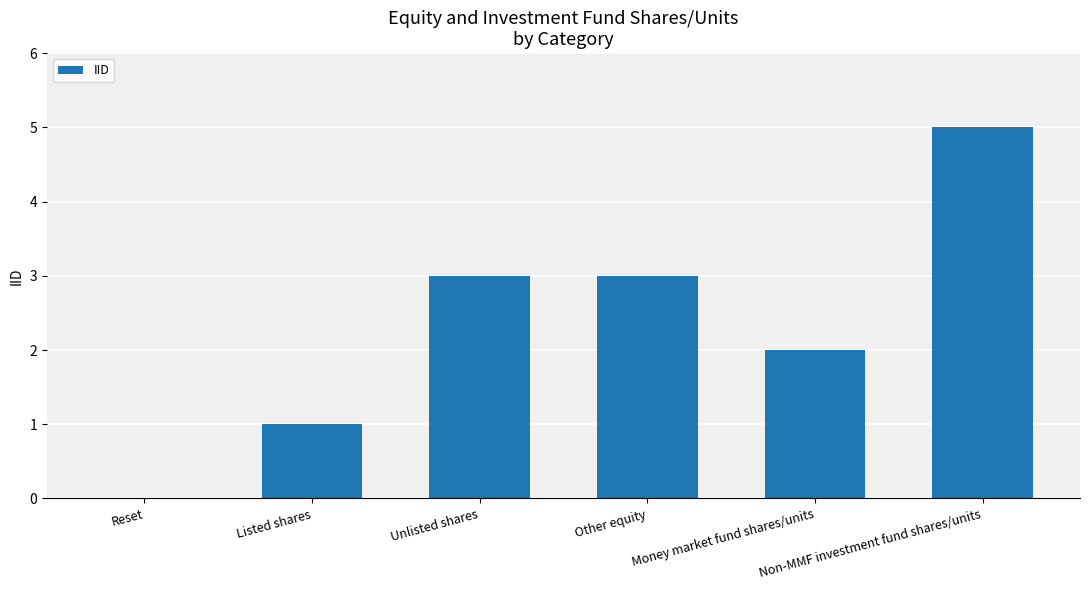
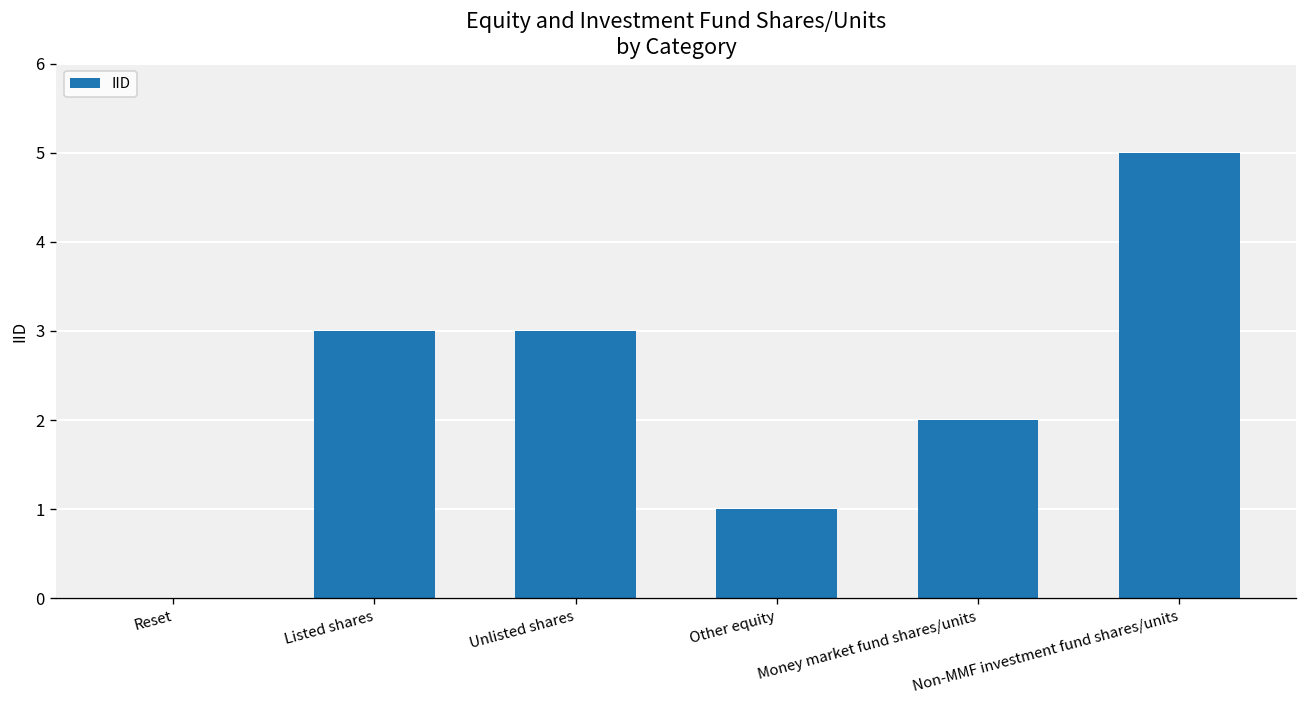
Listed shares: 1 -> 3
Other equity: 3 -> 1
